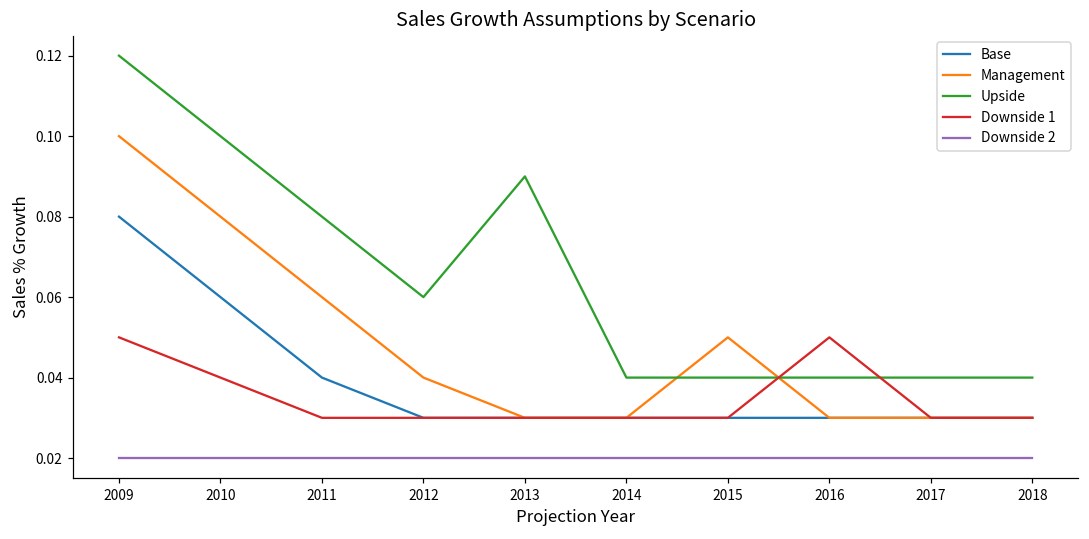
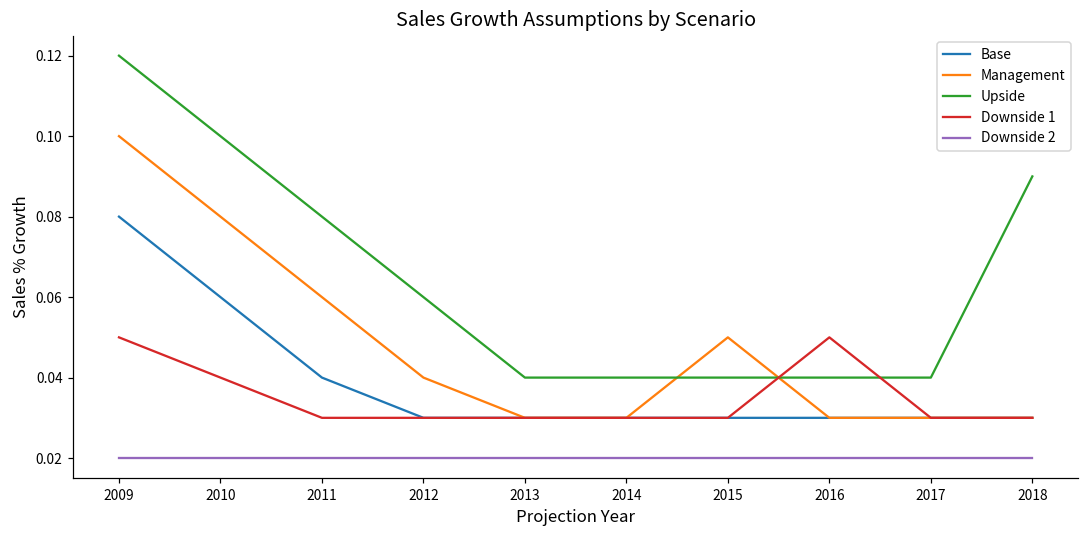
Upside, 2013: 0.09 -> 0.04
Upside, 2018: 0.04 -> 0.09
